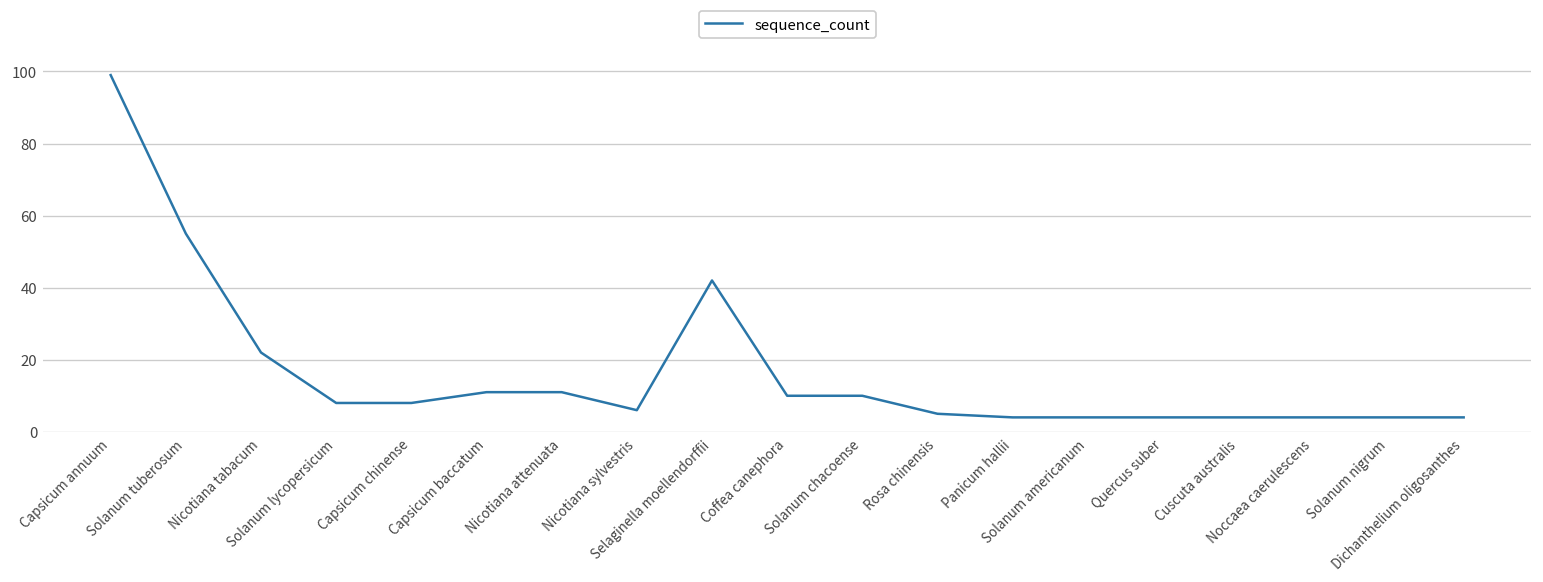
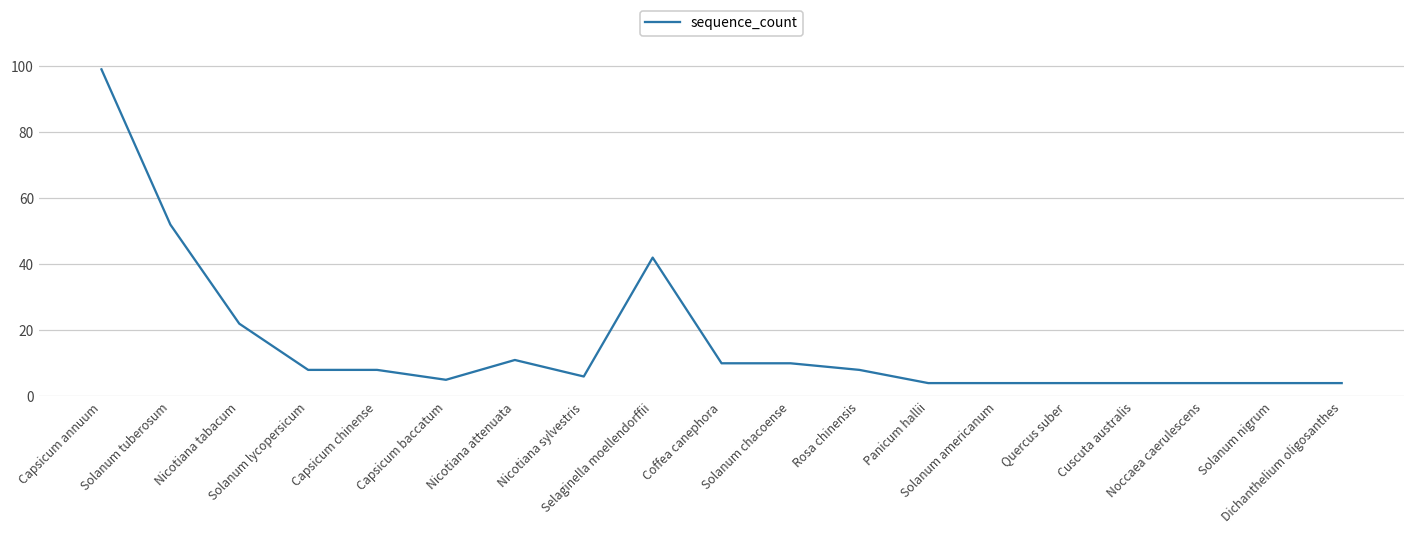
Solanum tuberosum: 55 -> 52
Capsicum baccatum: 11 -> 5
Rosa chinensis: 5 -> 8
